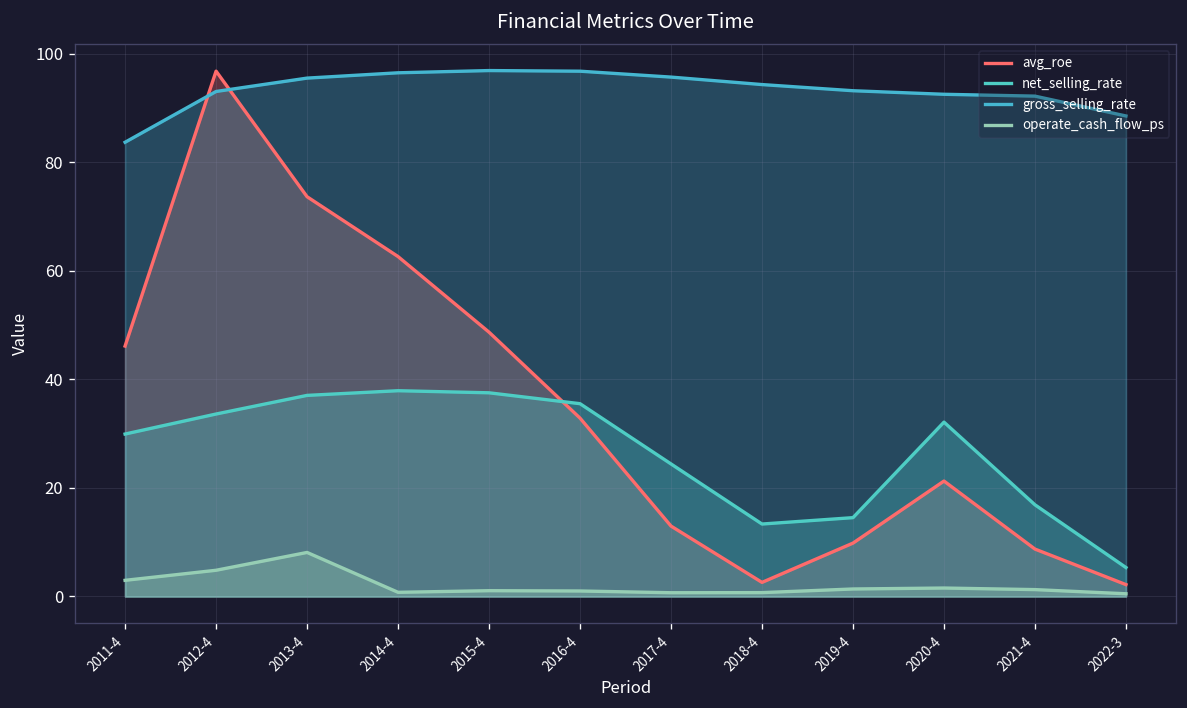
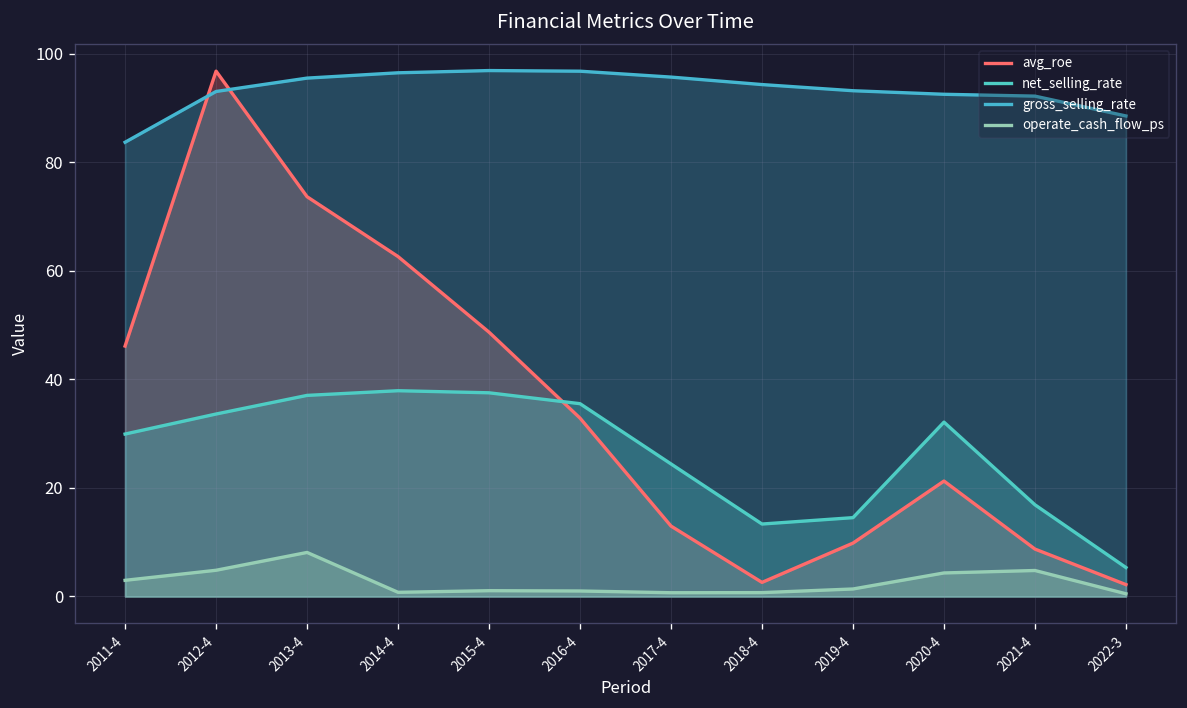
operate_cash_flow_ps, 2020-4: 2 -> 4
operate_cash_flow_ps, 2021-4: 1 -> 5
